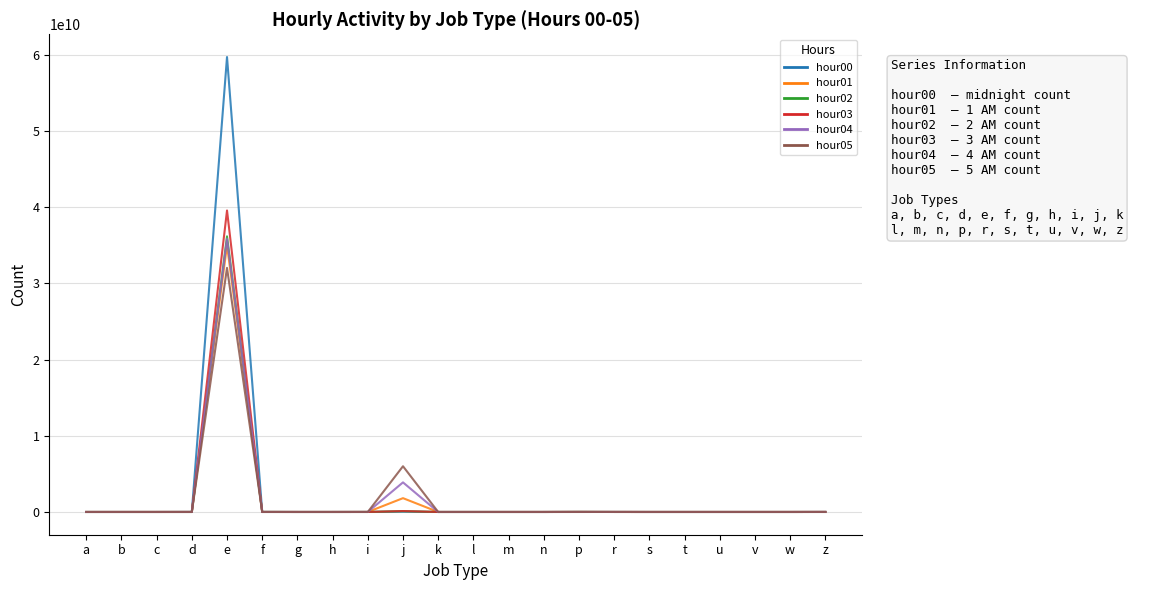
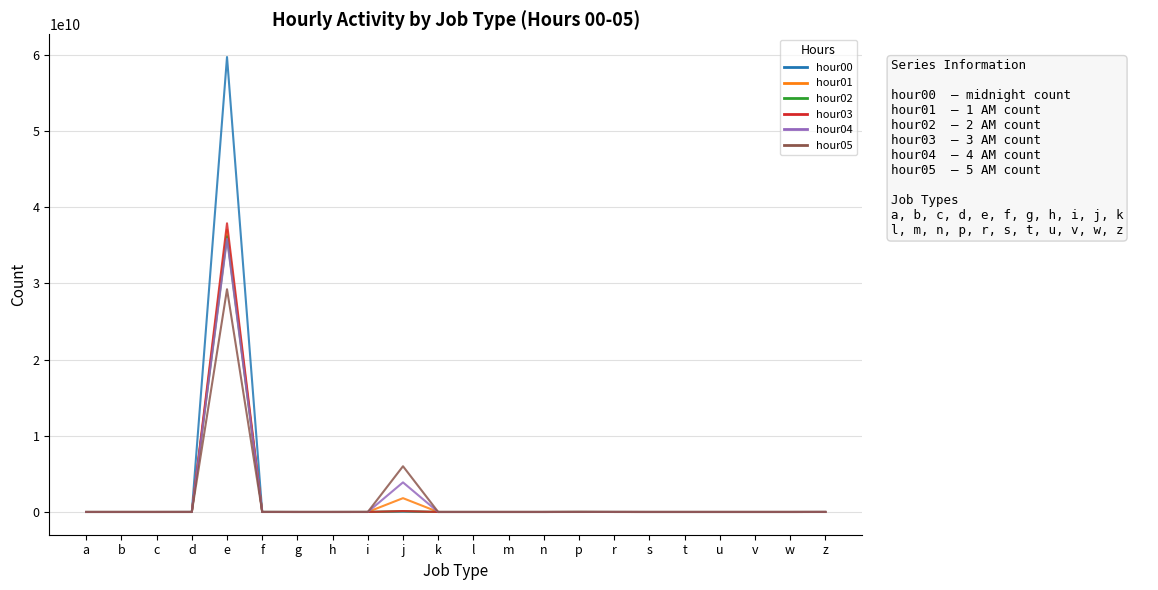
hour01, e: 35000000000 -> 37000000000
hour03, e: 40000000000 -> 38000000000
hour05, e: 32000000000 -> 29000000000
